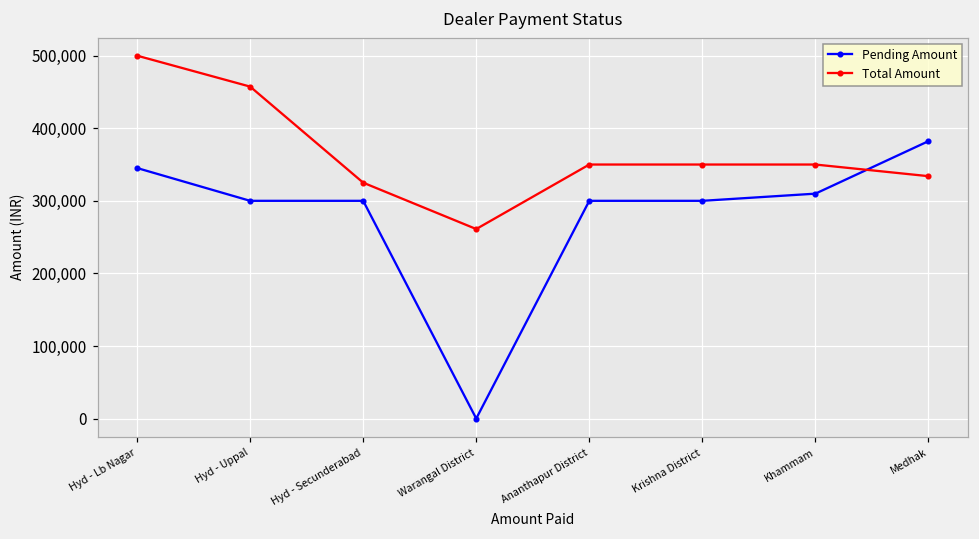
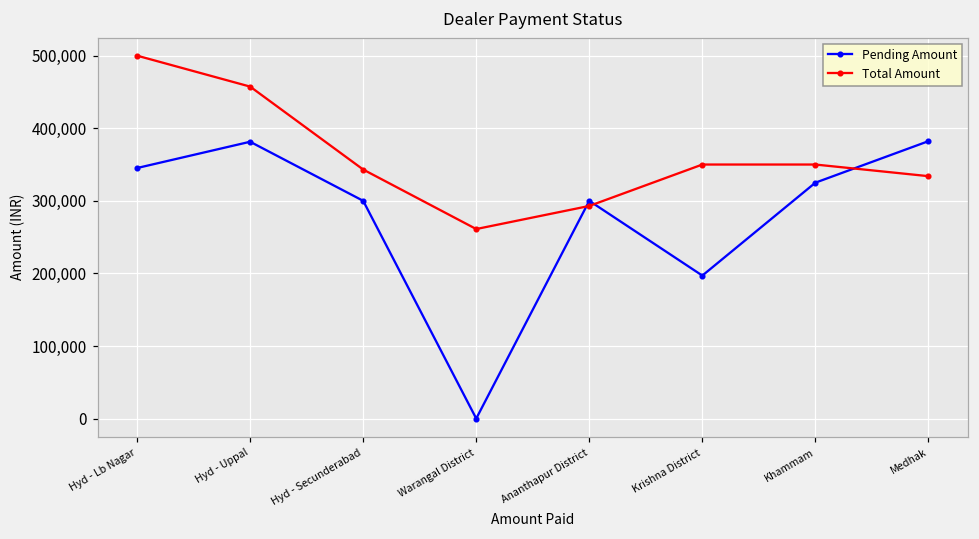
Pending Amount, Hyd - Uppal: 300,000 -> 380,000
Total Amount, Hyd - Secunderabad: 330,000 -> 340,000
Total Amount, Ananthapur District: 350,000 -> 290,000
Pending Amount, Krishna District: 300,000 -> 200,000
Pending Amount, Khammam: 310,000 -> 330,000
